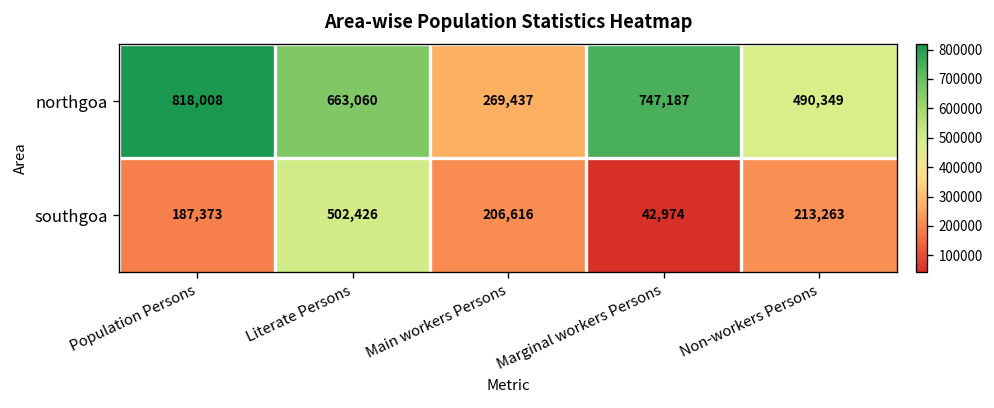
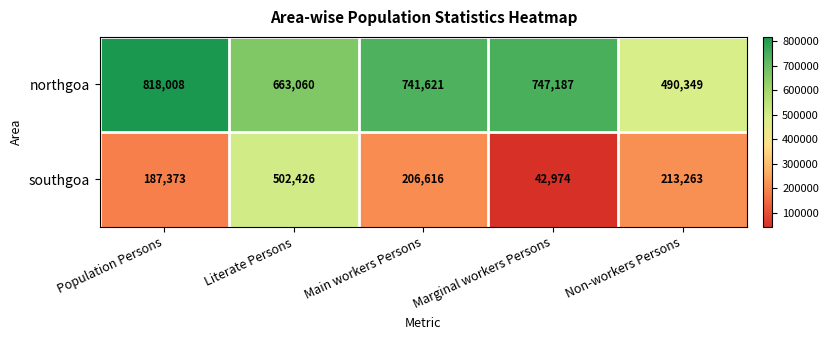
northgoa, Main workers Persons: 269,437 -> 741,621
